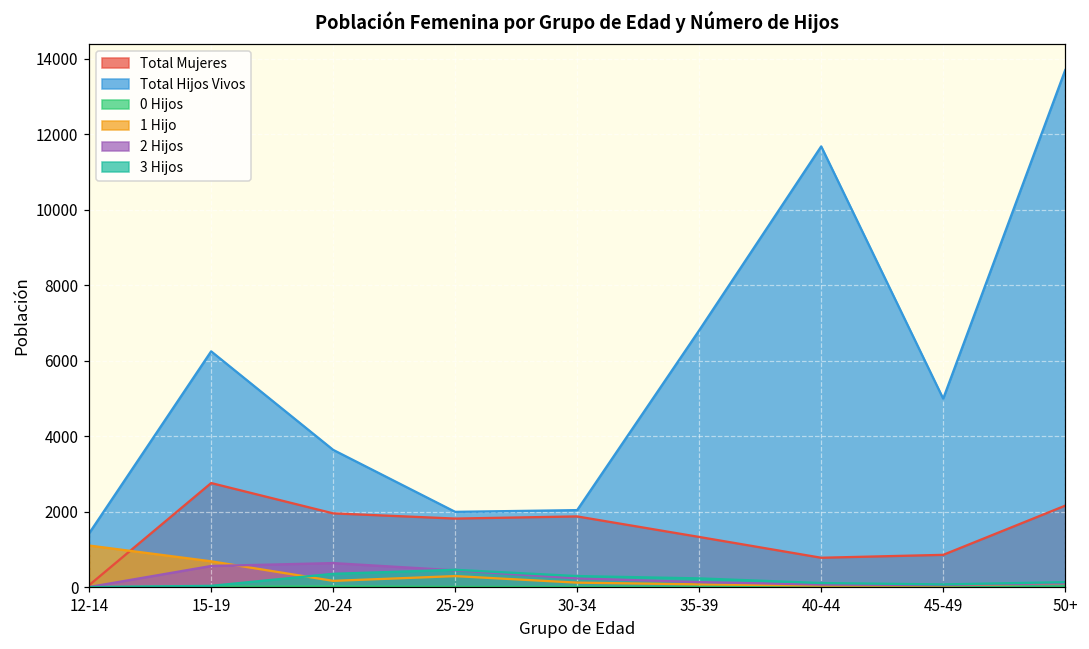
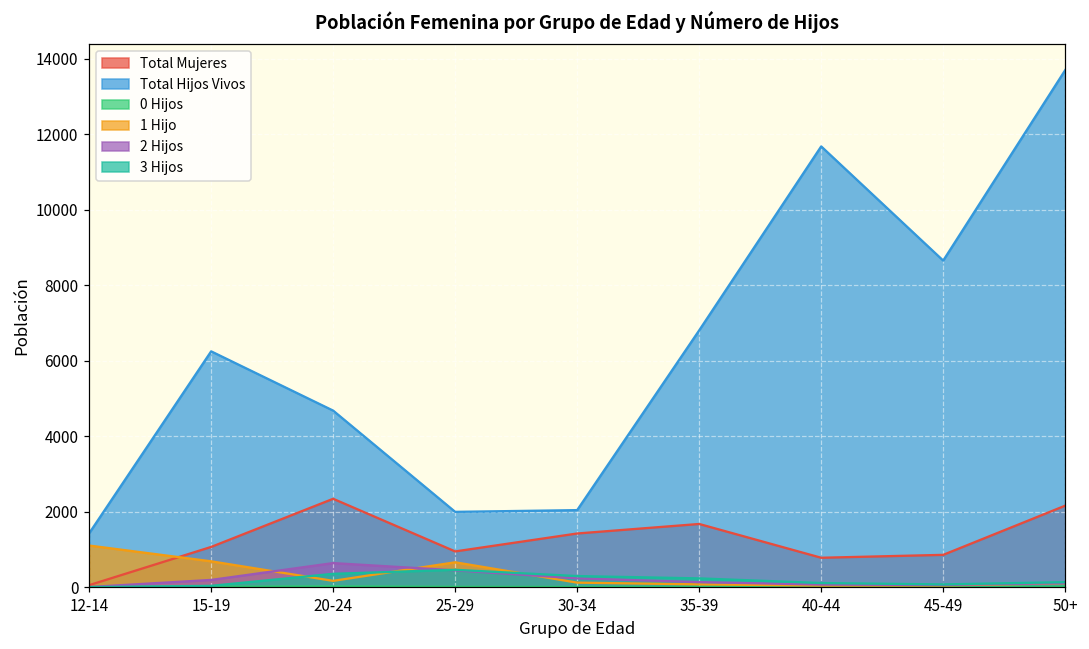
Total Mujeres, 15-19: 2800 -> 1100
2 Hijos, 15-19: 600 -> 200
Total Mujeres, 20-24: 2000 -> 2300
Total Hijos Vivos, 20-24: 3600 -> 4700
Total Mujeres, 25-29: 1800 -> 900
1 Hijo, 25-29: 300 -> 700
Total Mujeres, 30-34: 1900 -> 1400
Total Mujeres, 35-39: 1300 -> 1700
Total Hijos Vivos, 45-49: 5000 -> 8600
